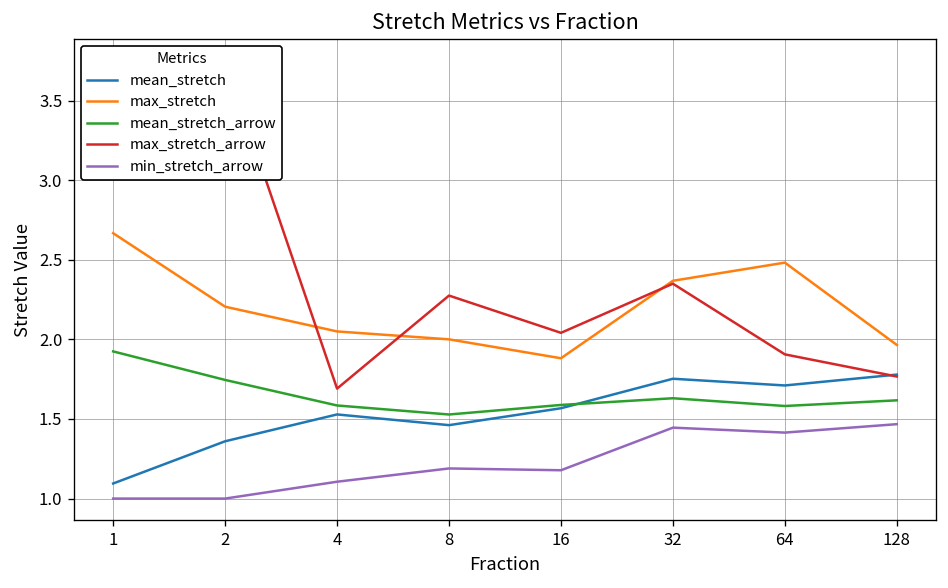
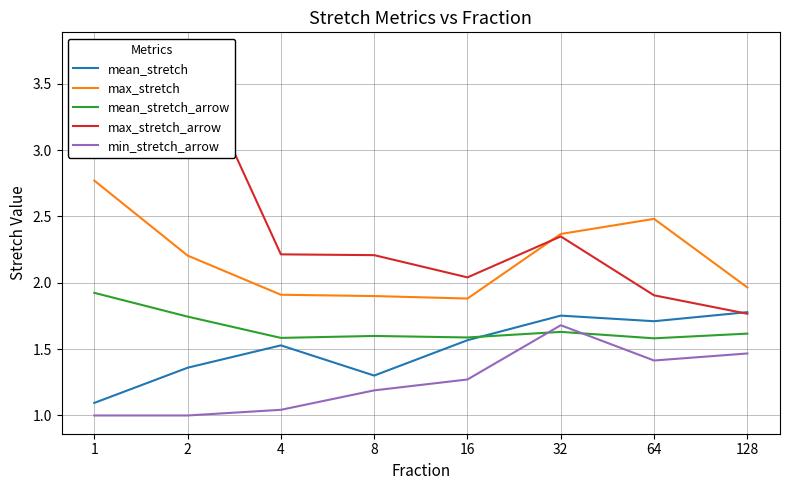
max_stretch, 1: 2.67 -> 2.77
max_stretch, 4: 2.05 -> 1.91
max_stretch_arrow, 4: 1.69 -> 2.21
min_stretch_arrow, 4: 1.11 -> 1.04
mean_stretch, 8: 1.46 -> 1.30
max_stretch, 8: 2.0 -> 1.9
mean_stretch_arrow, 8: 1.53 -> 1.60
max_stretch_arrow, 8: 2.27 -> 2.21
min_stretch_arrow, 16: 1.18 -> 1.27
min_stretch_arrow, 32: 1.45 -> 1.68
